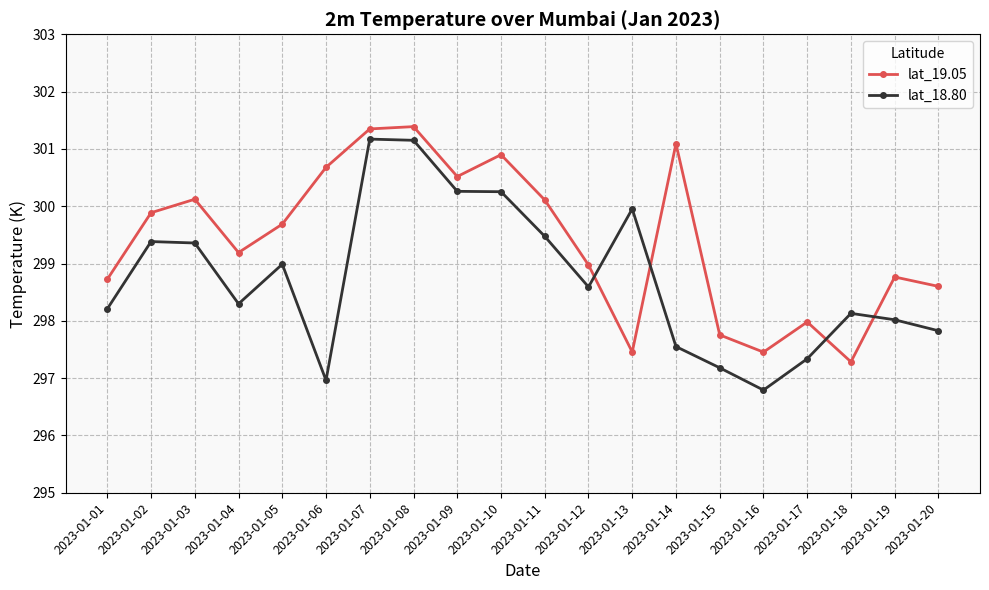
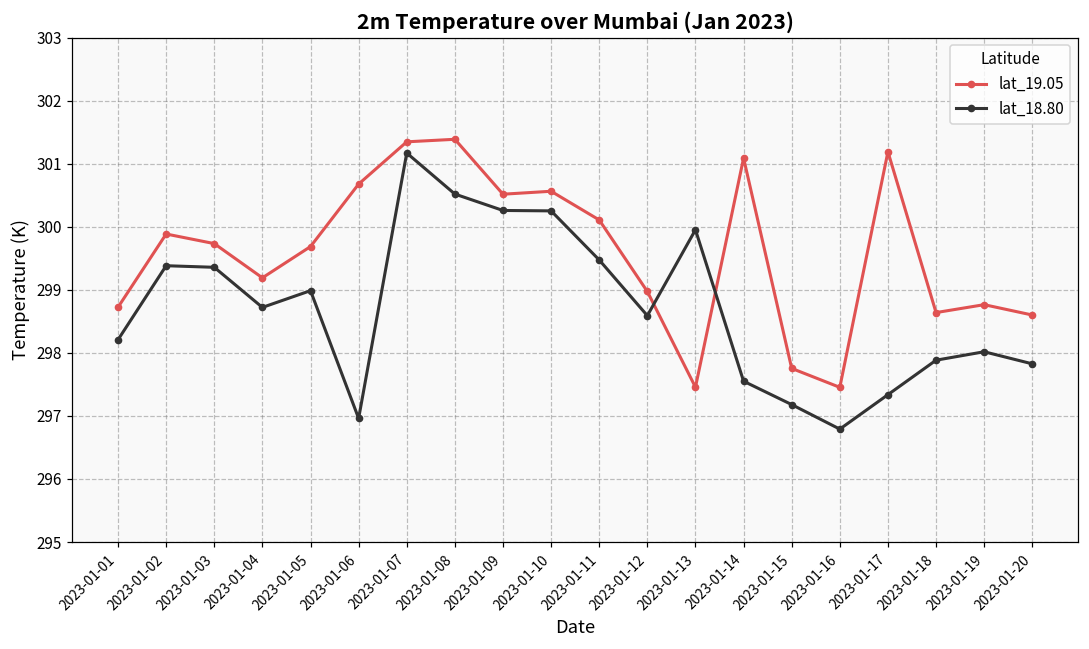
lat_19.05, 2023-01-03: 300.1 -> 299.7
lat_18.80, 2023-01-04: 298.3 -> 298.7
lat_18.80, 2023-01-08: 301.2 -> 300.5
lat_19.05, 2023-01-10: 300.9 -> 300.6
lat_19.05, 2023-01-17: 298.0 -> 301.2
lat_19.05, 2023-01-18: 297.3 -> 298.6
lat_18.80, 2023-01-18: 298.1 -> 297.9
